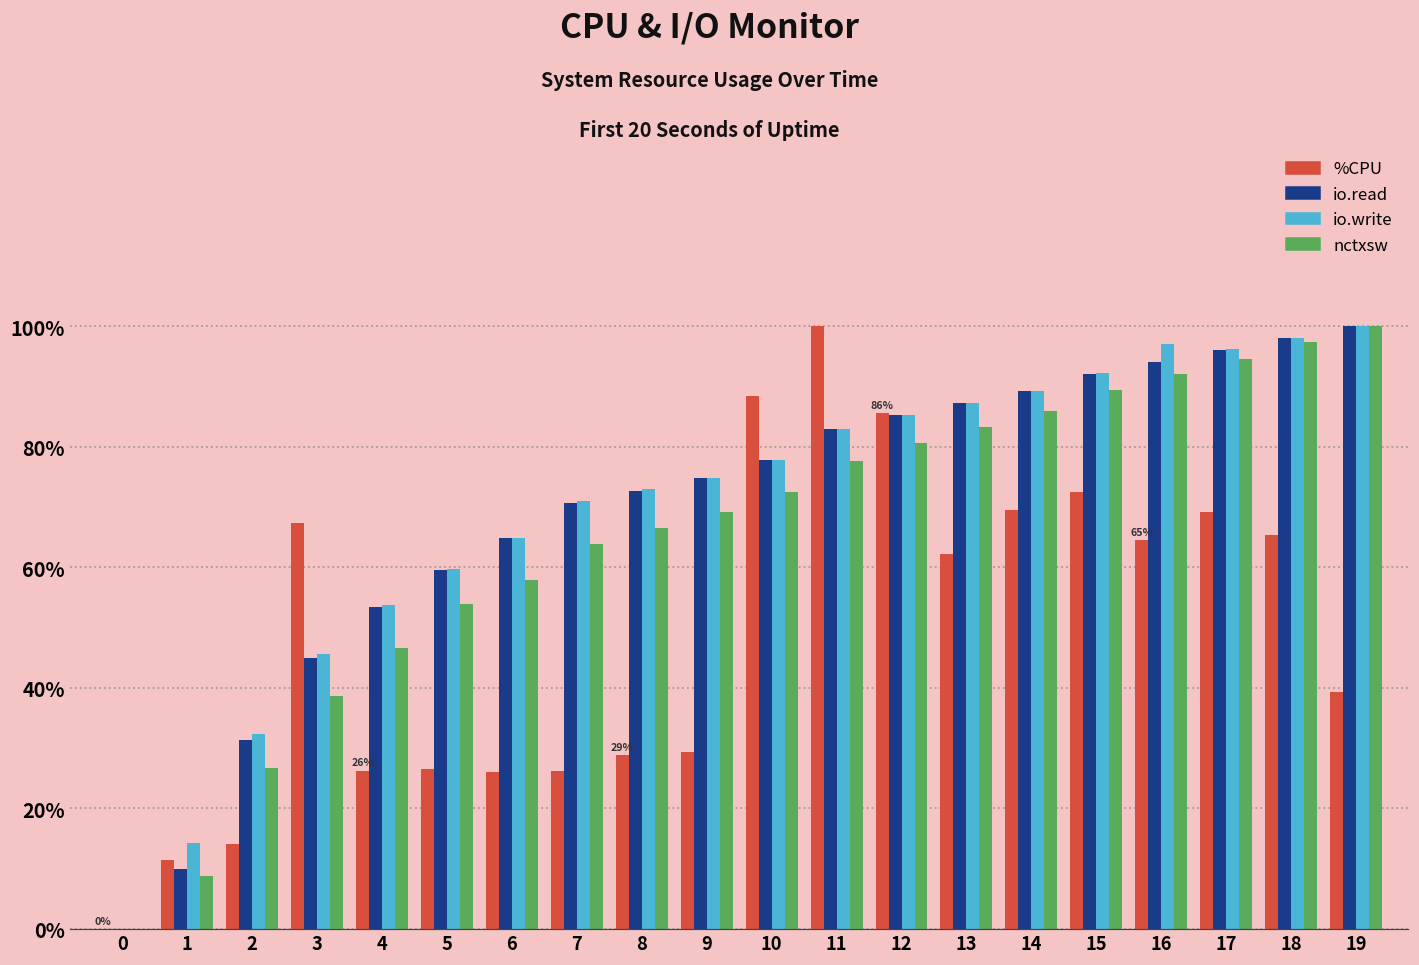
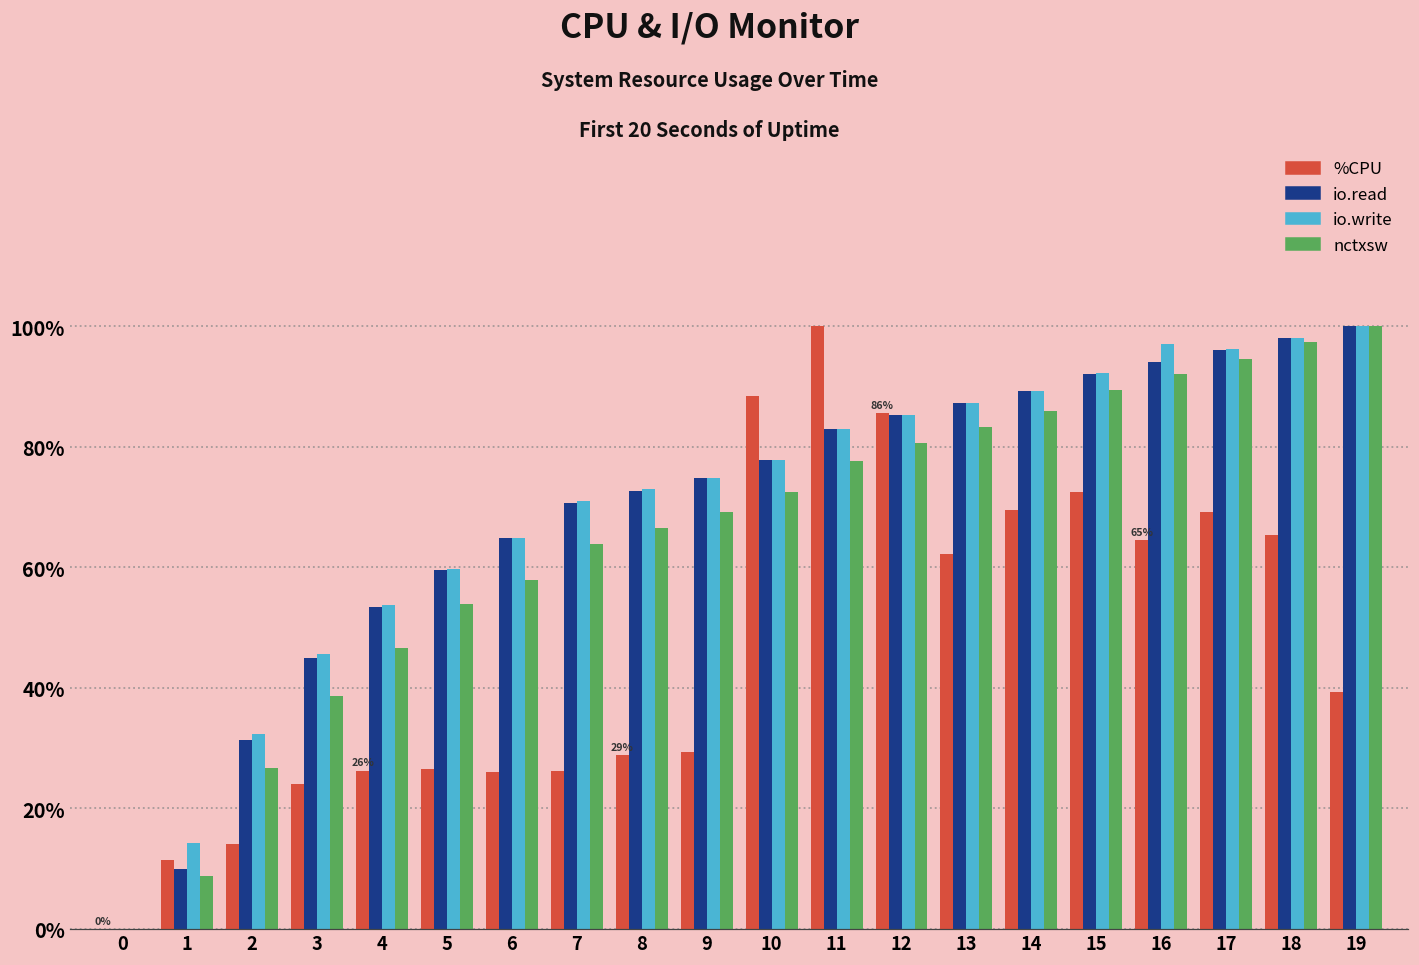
%CPU, 3: 67% -> 24%
